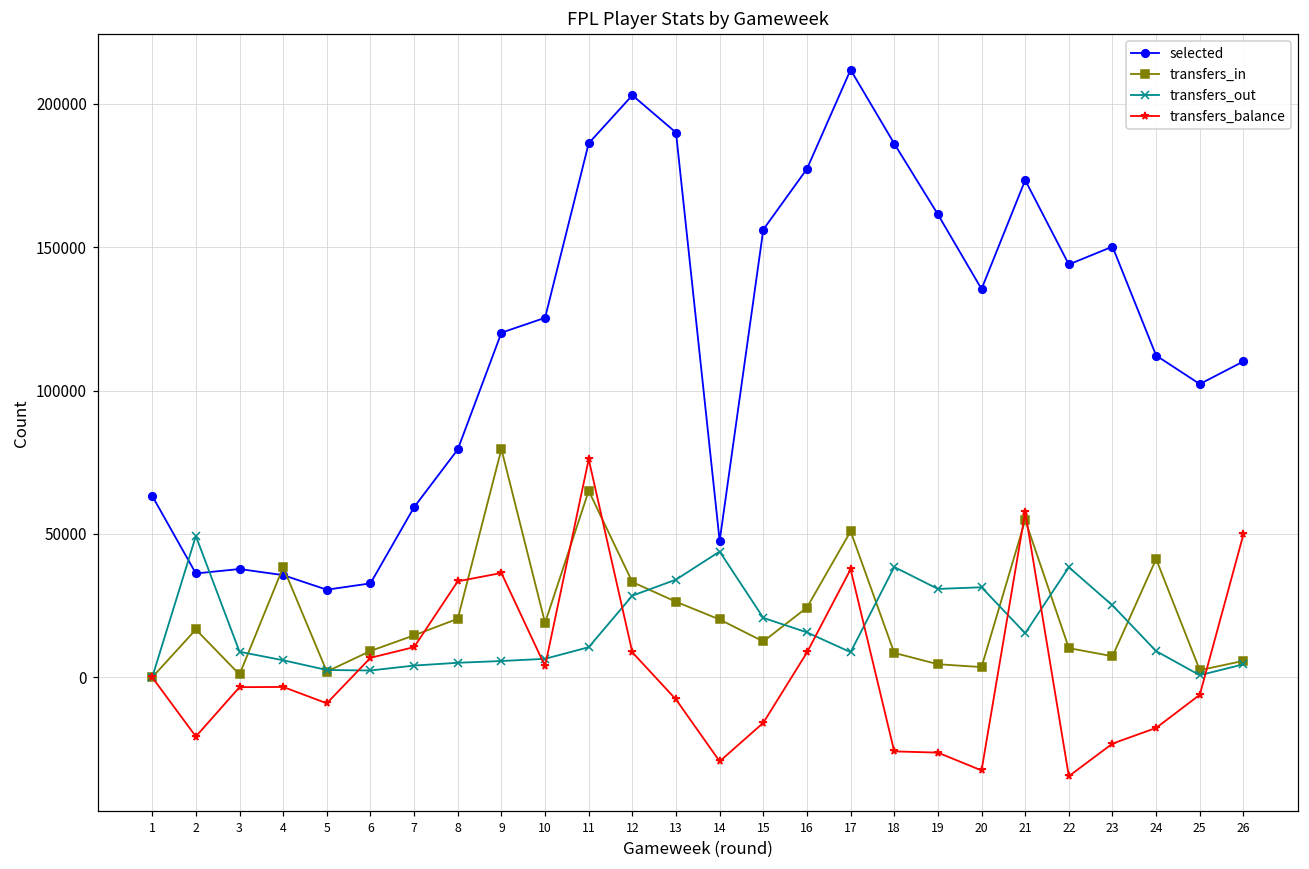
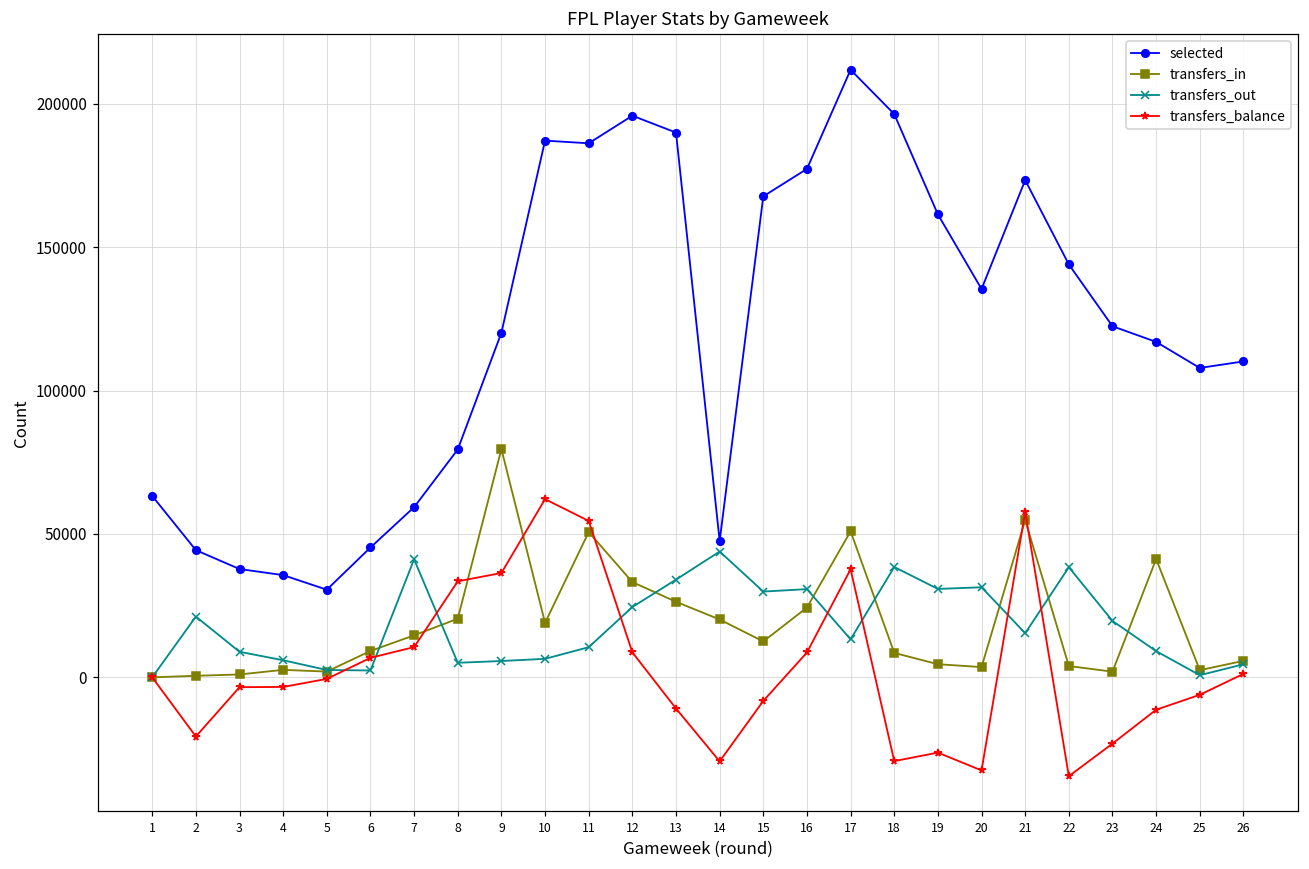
selected, 2: 36000 -> 44000
transfers_in, 2: 17000 -> 1000
transfers_out, 2: 49000 -> 21000
transfers_in, 4: 38000 -> 3000
transfers_balance, 5: -9000 -> -1000
selected, 6: 33000 -> 45000
transfers_out, 7: 4000 -> 41000
selected, 10: 125000 -> 187000
transfers_balance, 10: 4000 -> 62000
transfers_in, 11: 65000 -> 51000
transfers_balance, 11: 76000 -> 55000
selected, 12: 203000 -> 196000
transfers_out, 12: 28000 -> 25000
transfers_balance, 13: -8000 -> -11000
selected, 15: 156000 -> 168000
transfers_out, 15: 21000 -> 30000
transfers_balance, 15: -16000 -> -8000
transfers_out, 16: 16000 -> 31000
transfers_out, 17: 9000 -> 13000
selected, 18: 186000 -> 196000
transfers_balance, 18: -26000 -> -29000
transfers_in, 22: 10000 -> 4000
selected, 23: 150000 -> 122000
transfers_in, 23: 7000 -> 2000
transfers_out, 23: 25000 -> 20000
selected, 24: 112000 -> 117000
transfers_balance, 24: -18000 -> -11000
selected, 25: 102000 -> 108000
transfers_balance, 26: 50000 -> 1000
